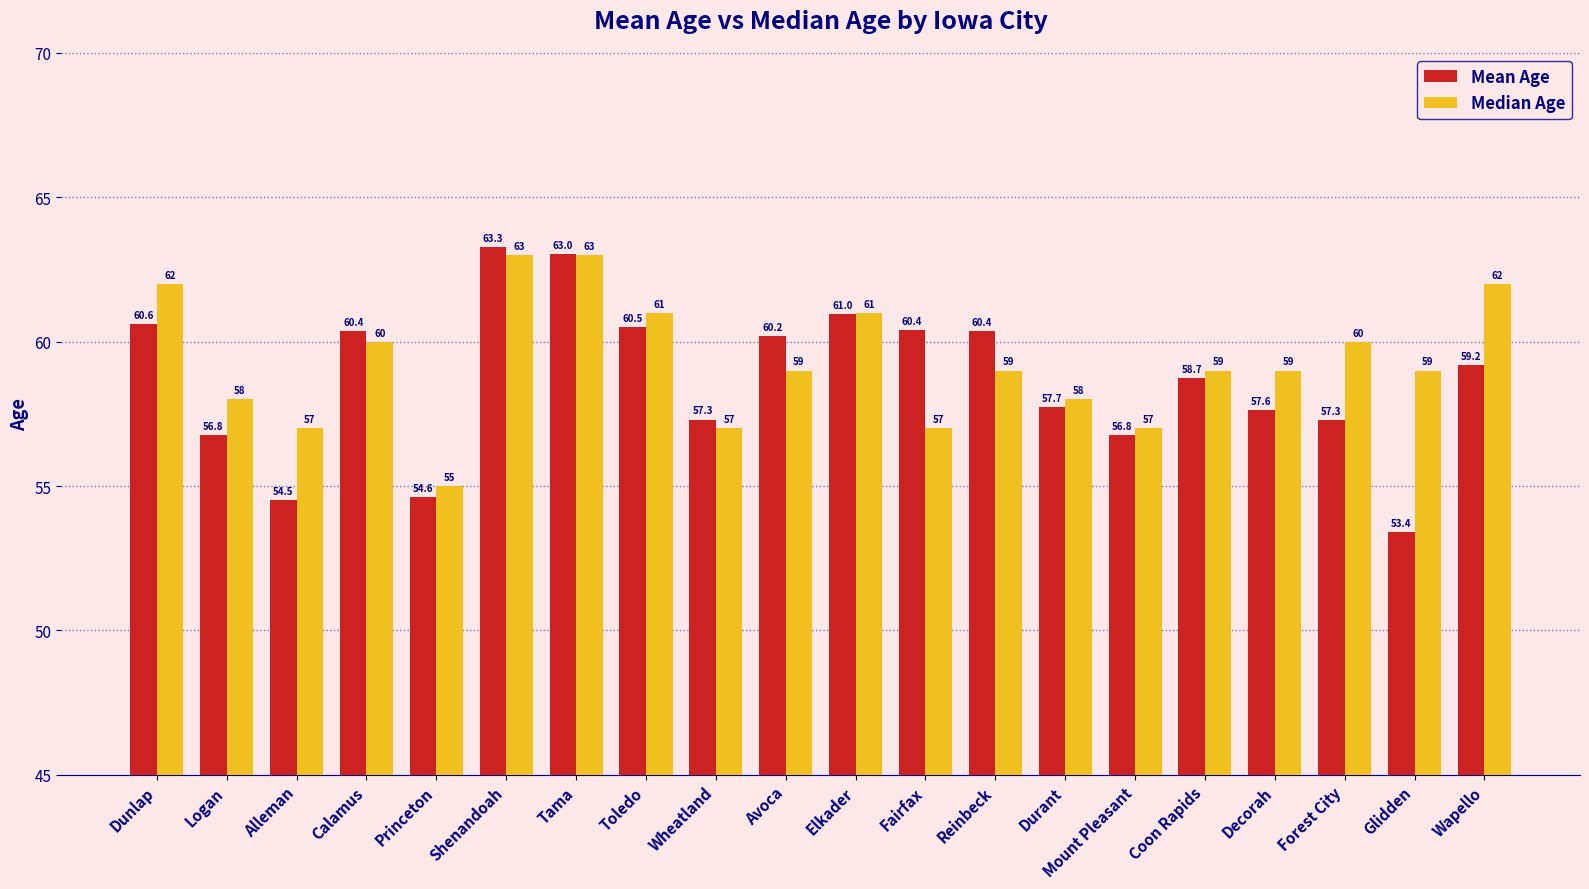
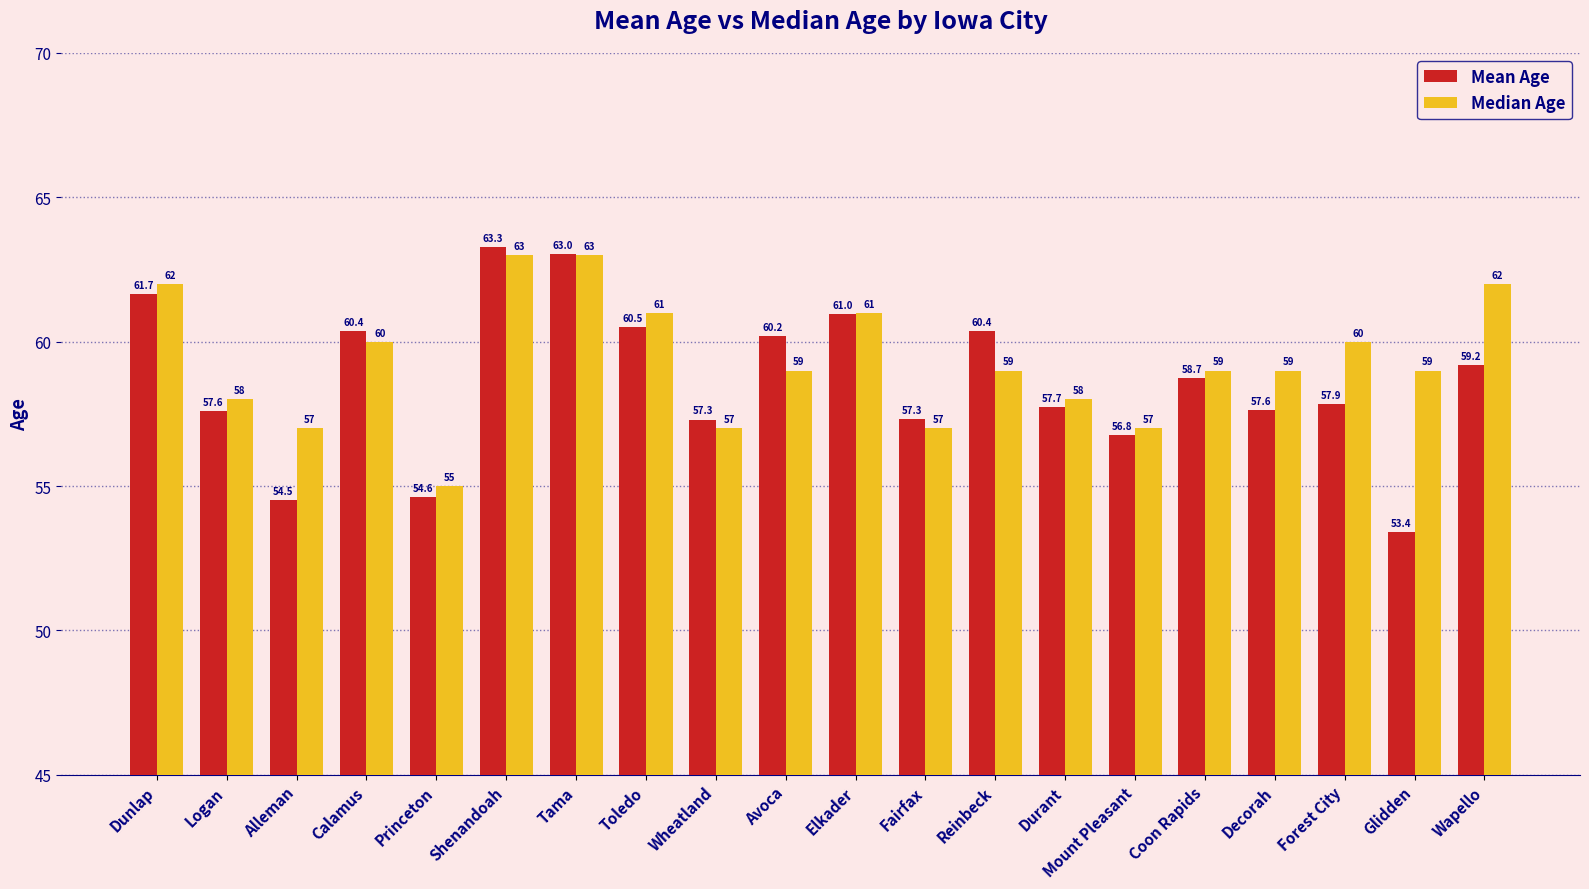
Mean Age, Dunlap: 60.6 -> 61.7
Mean Age, Logan: 56.8 -> 57.6
Mean Age, Fairfax: 60.4 -> 57.3
Mean Age, Forest City: 57.3 -> 57.9
